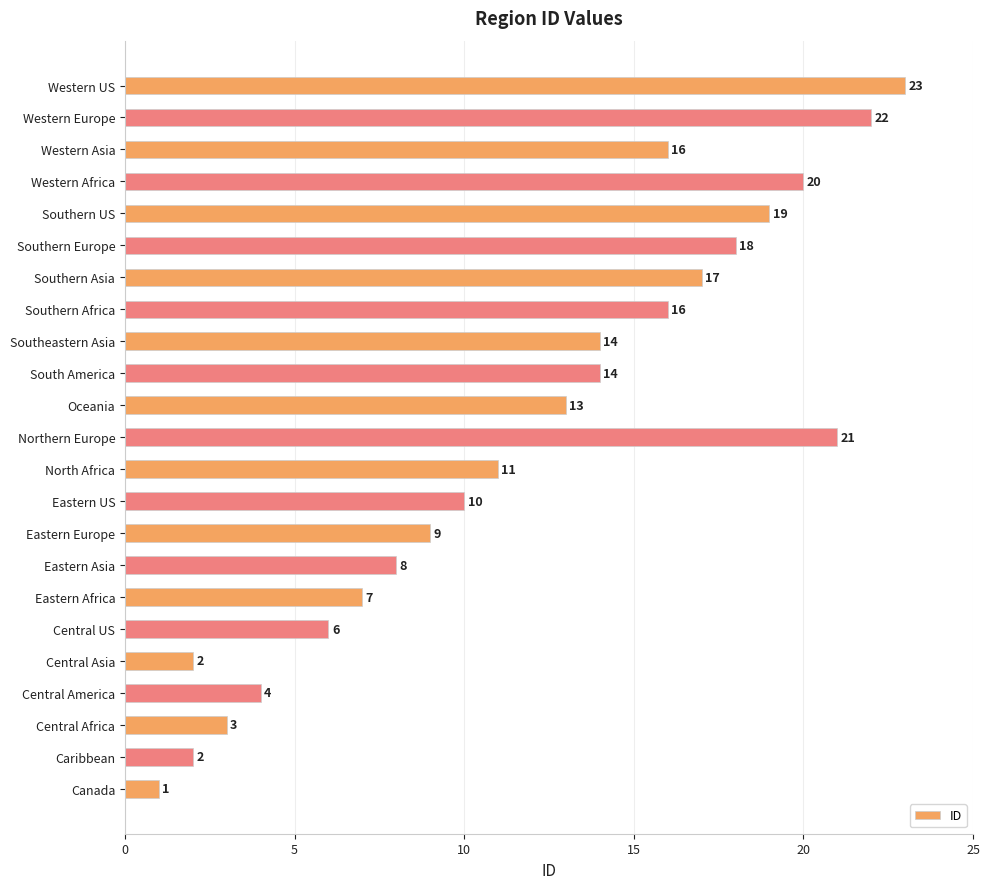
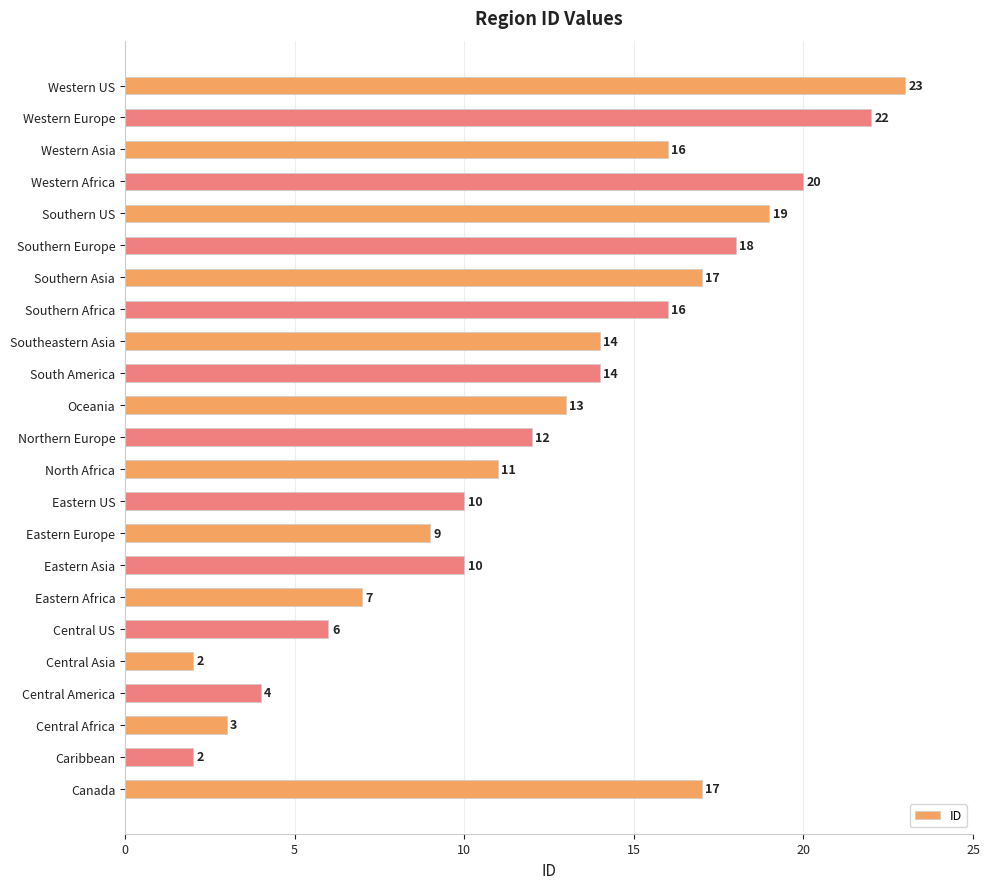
Northern Europe: 21 -> 12
Eastern Asia: 8 -> 10
Canada: 1 -> 17
